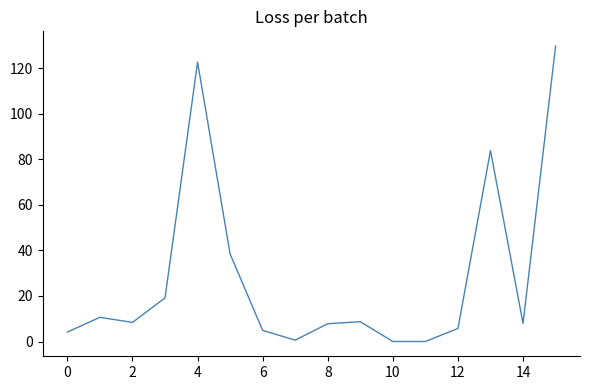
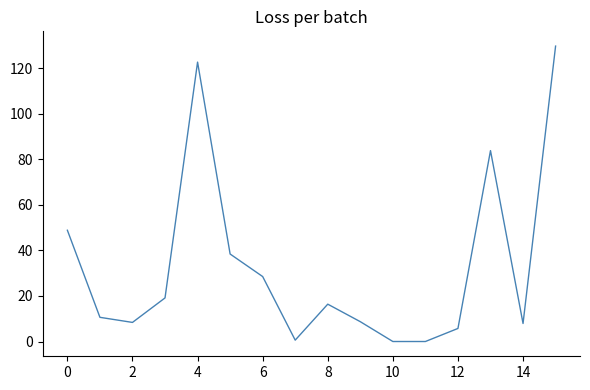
0: 4 -> 49
6: 5 -> 29
8: 8 -> 16
